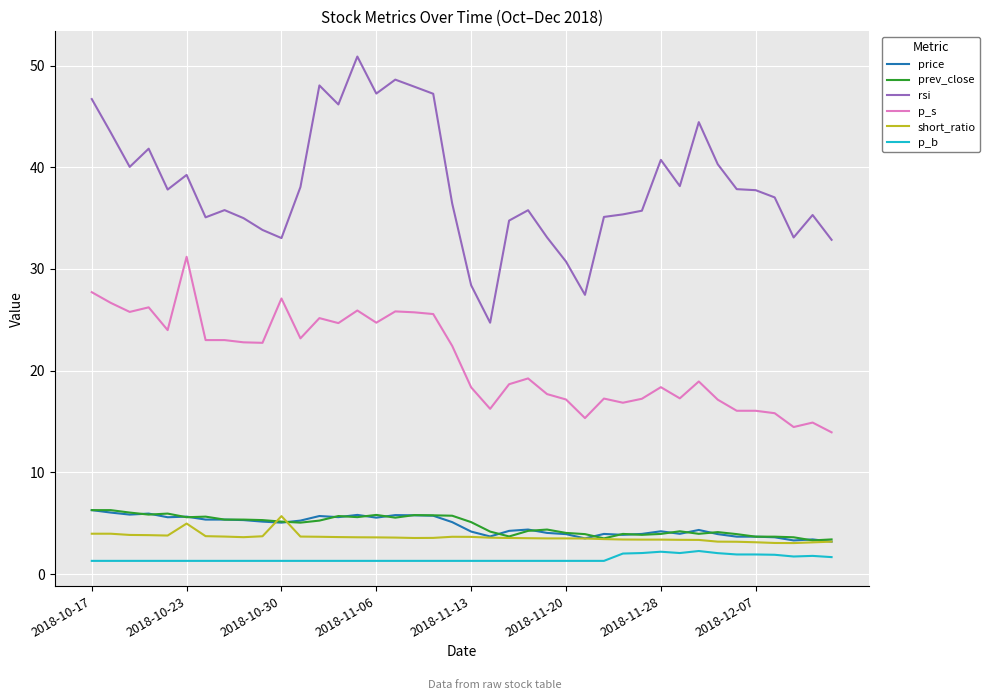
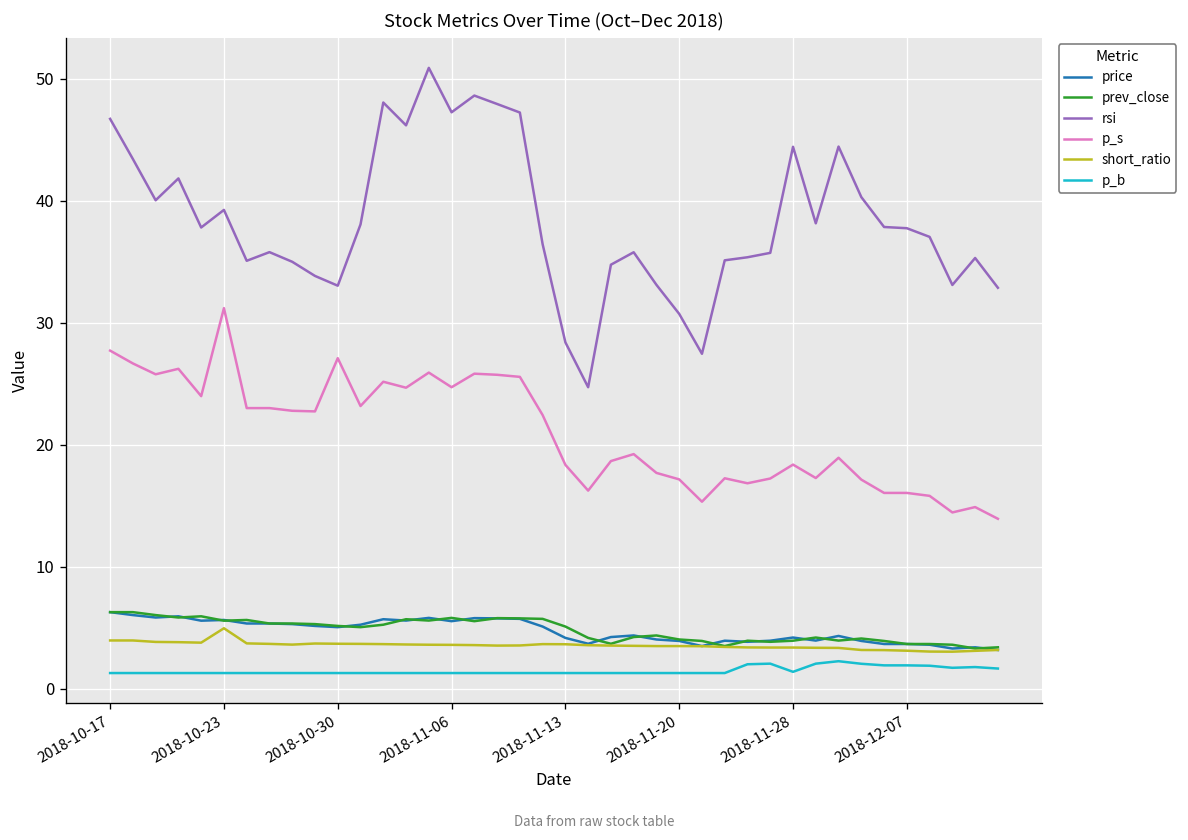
short_ratio, 2018-10-30: 5.7 -> 3.7
rsi, 2018-11-28: 40.7 -> 44.4
p_b, 2018-11-28: 2.2 -> 1.4
